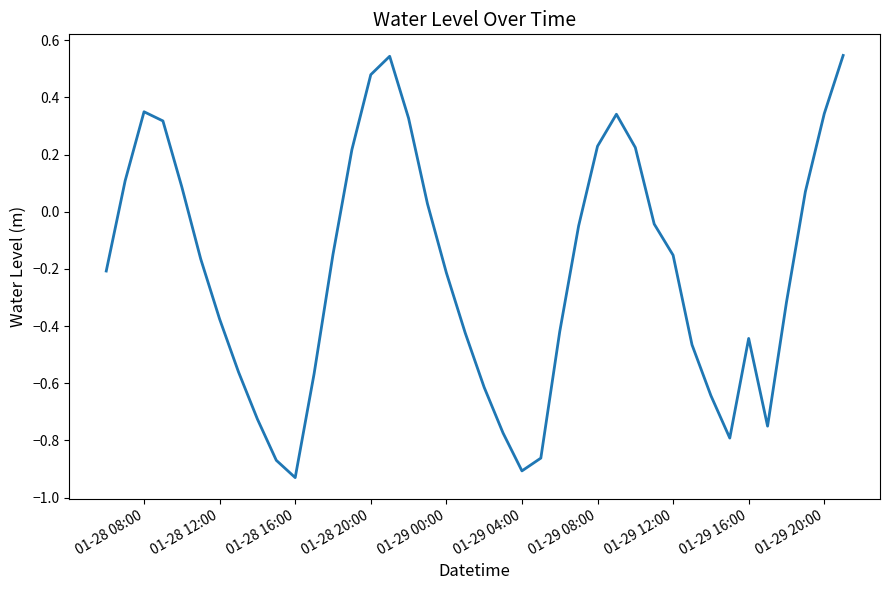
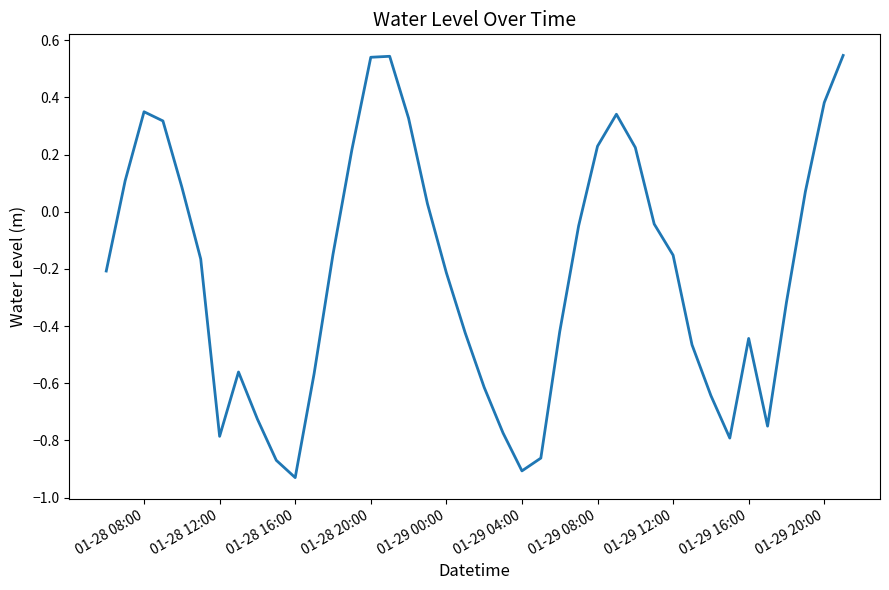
01-28 12:00: -0.38 -> -0.79
01-28 20:00: 0.48 -> 0.54
01-29 20:00: 0.34 -> 0.38
